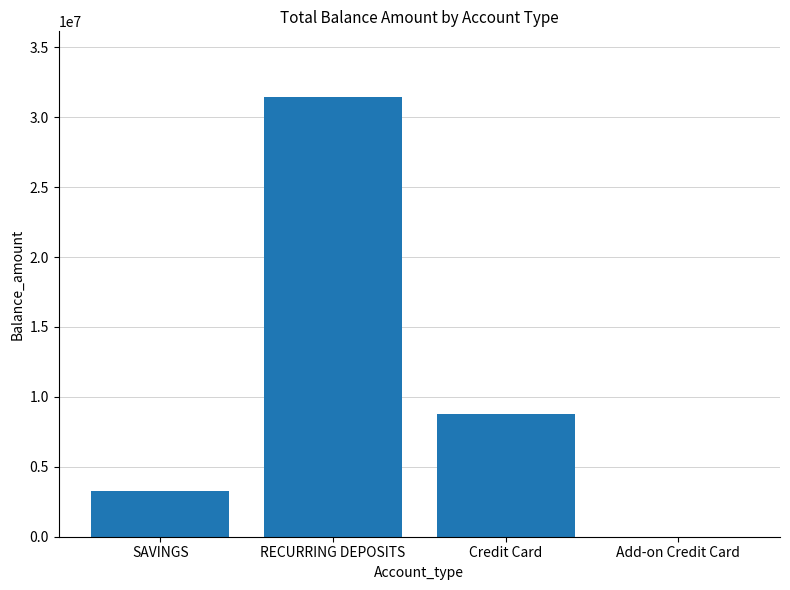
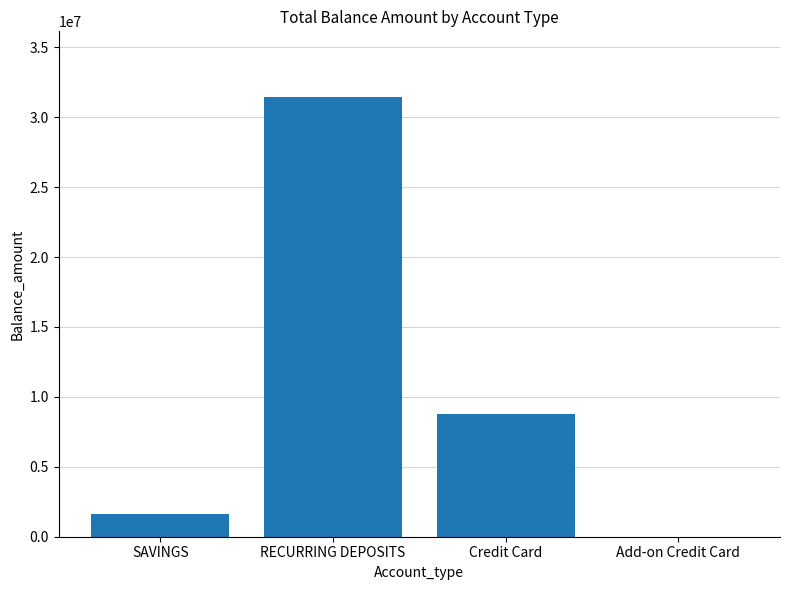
SAVINGS: 3300000 -> 1600000
